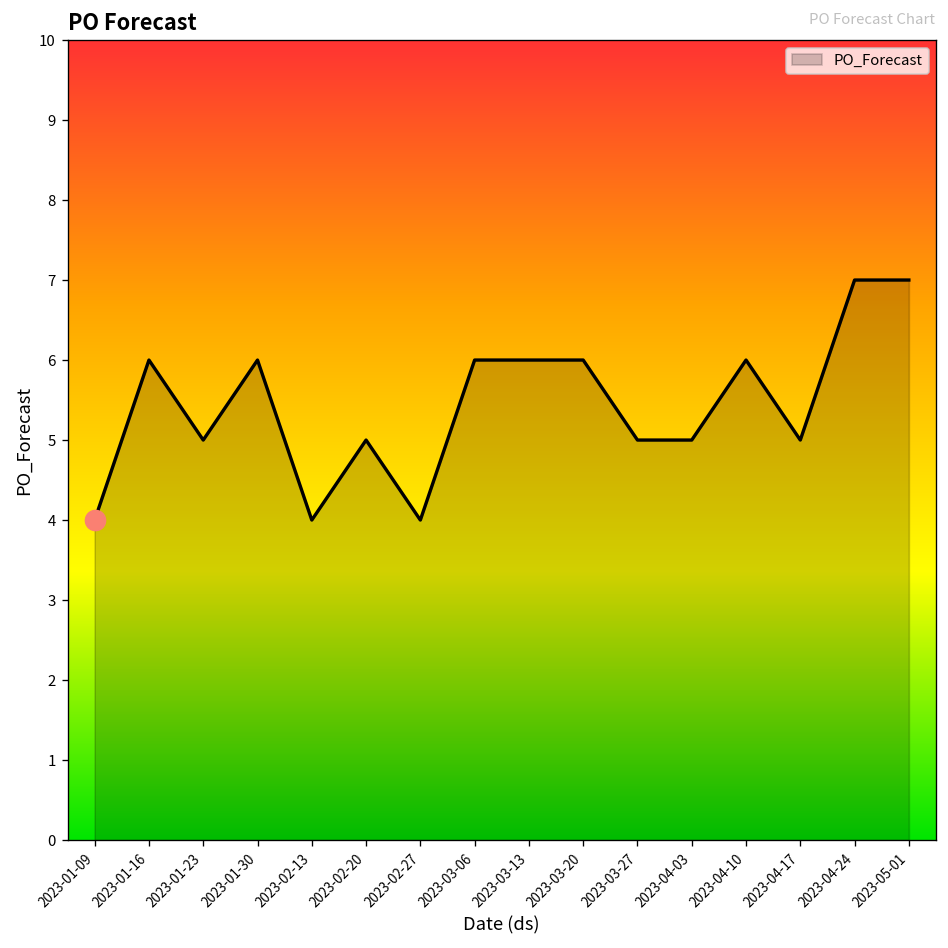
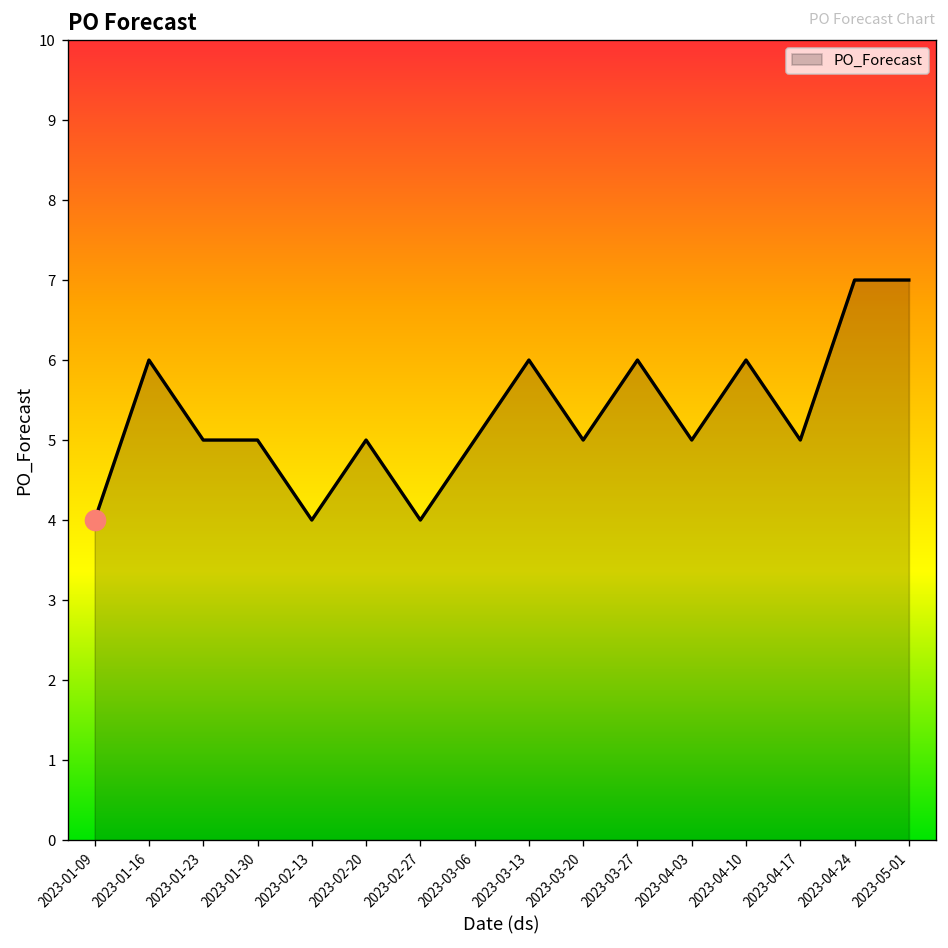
PO_Forecast, 2023-01-30: 6 -> 5
PO_Forecast, 2023-03-06: 6 -> 5
PO_Forecast, 2023-03-20: 6 -> 5
PO_Forecast, 2023-03-27: 5 -> 6
